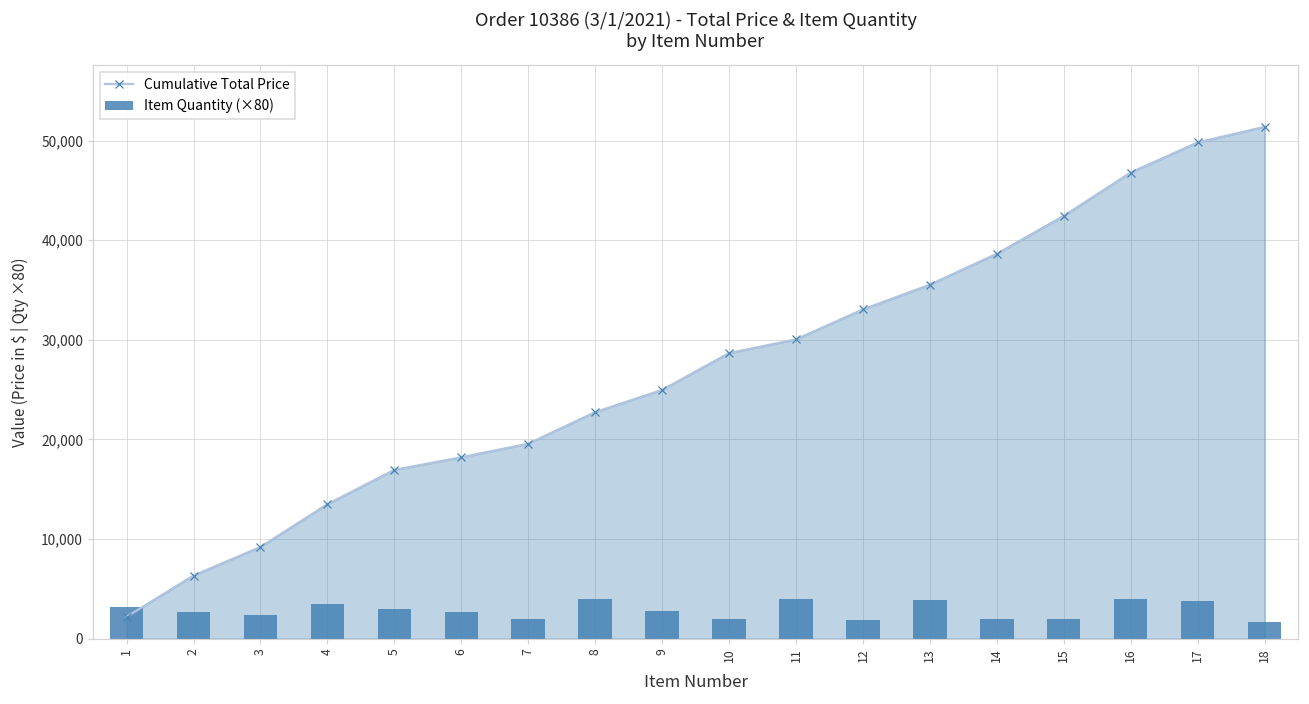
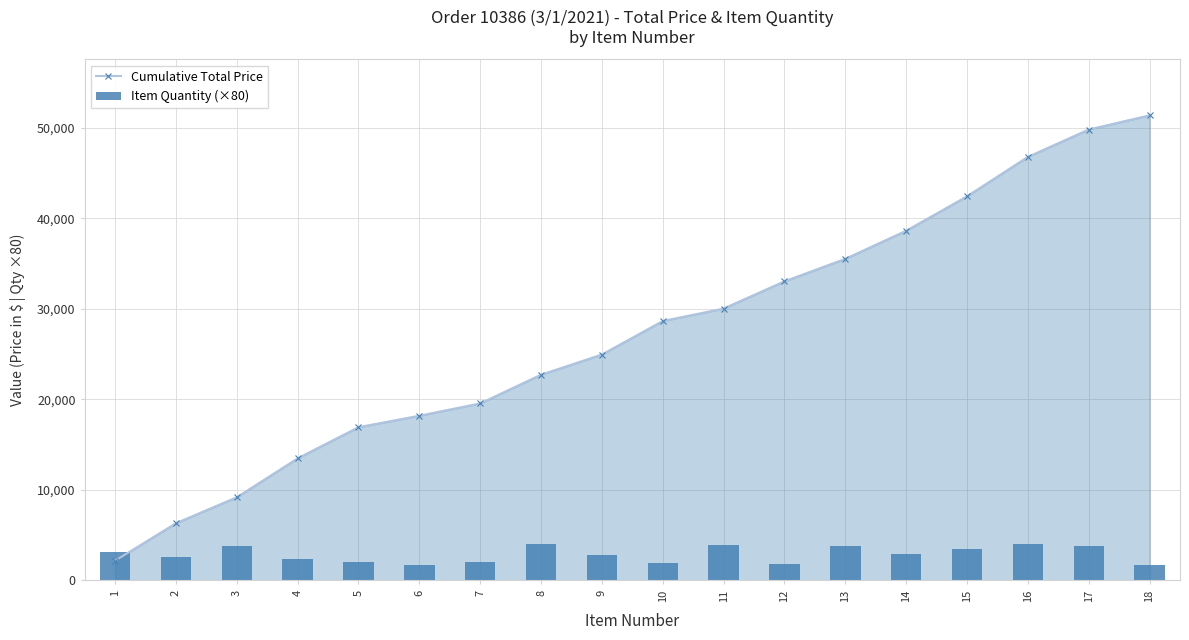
Item Quantity (×80), 3: 2,000 -> 4,000
Item Quantity (×80), 4: 3,000 -> 2,000
Item Quantity (×80), 5: 3,000 -> 2,000
Item Quantity (×80), 6: 3,000 -> 2,000
Item Quantity (×80), 14: 2,000 -> 3,000
Item Quantity (×80), 15: 2,000 -> 4,000
